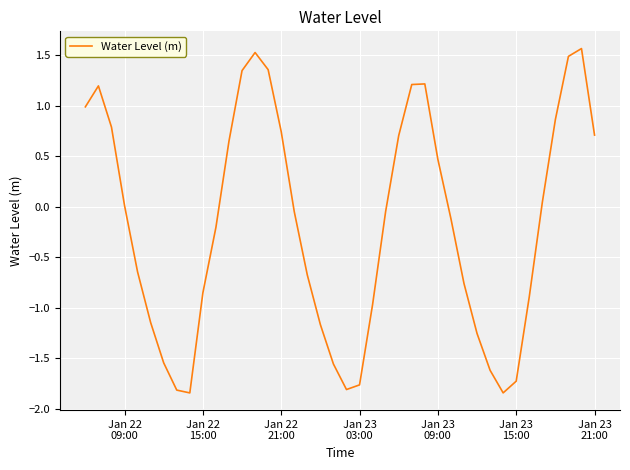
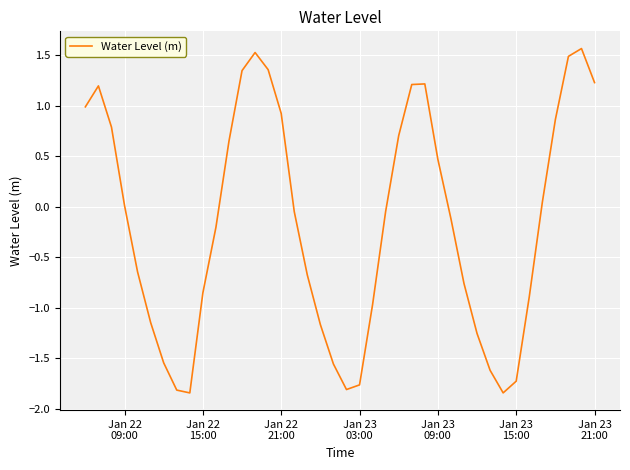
Jan 22 21:00: 0.74 -> 0.92
Jan 23 21:00: 0.71 -> 1.23
